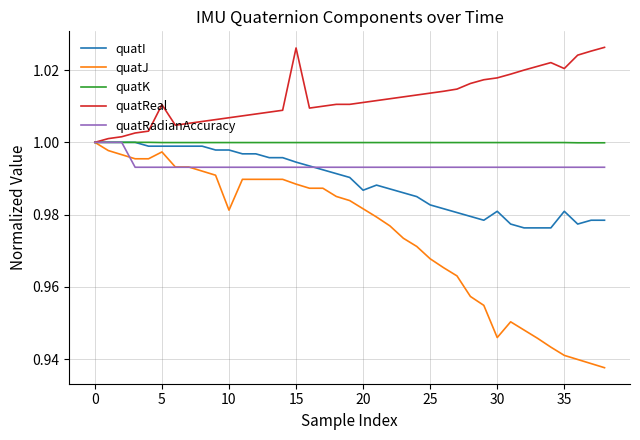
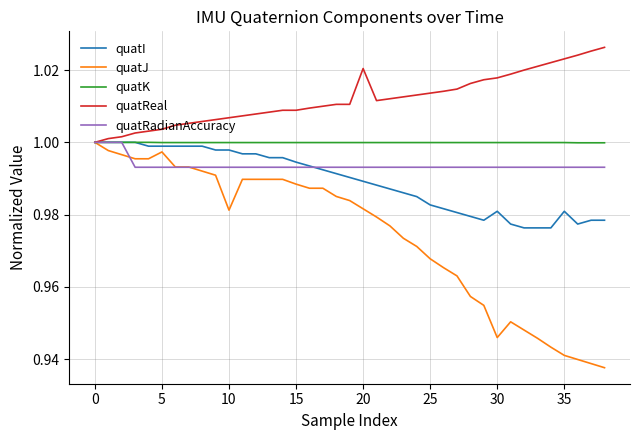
quatReal, 5: 1.010 -> 1.004
quatReal, 15: 1.026 -> 1.009
quatI, 20: 0.987 -> 0.989
quatReal, 20: 1.011 -> 1.020
quatReal, 35: 1.020 -> 1.023
